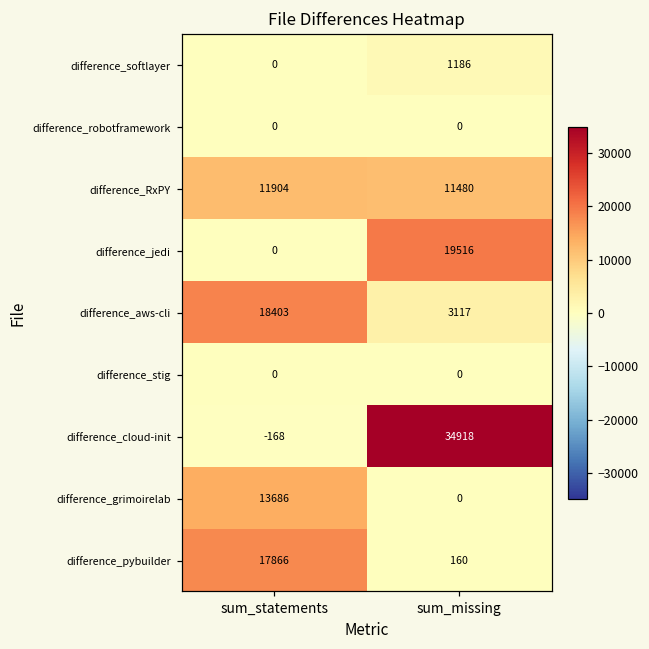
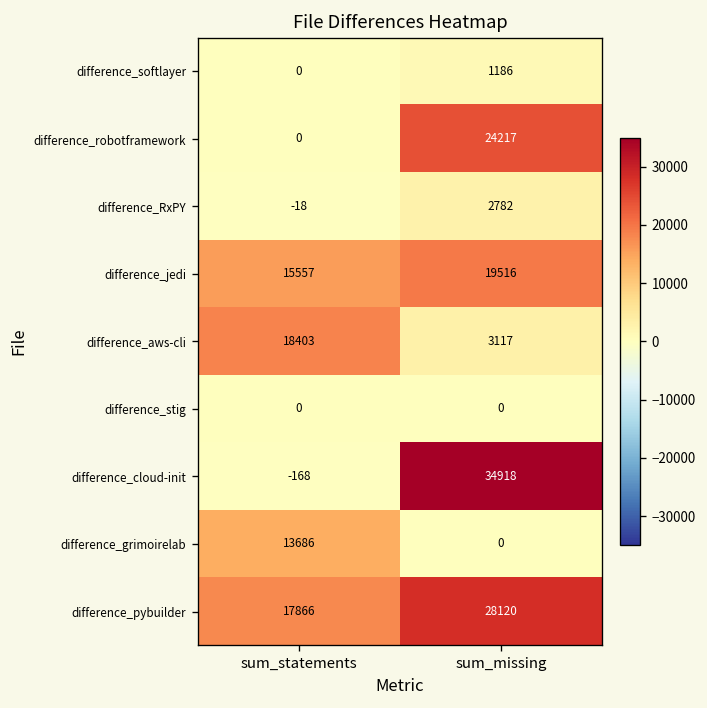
difference_robotframework, sum_missing: 0 -> 24217
difference_RxPY, sum_statements: 11904 -> -18
difference_RxPY, sum_missing: 11480 -> 2782
difference_jedi, sum_statements: 0 -> 15557
difference_pybuilder, sum_missing: 160 -> 28120
